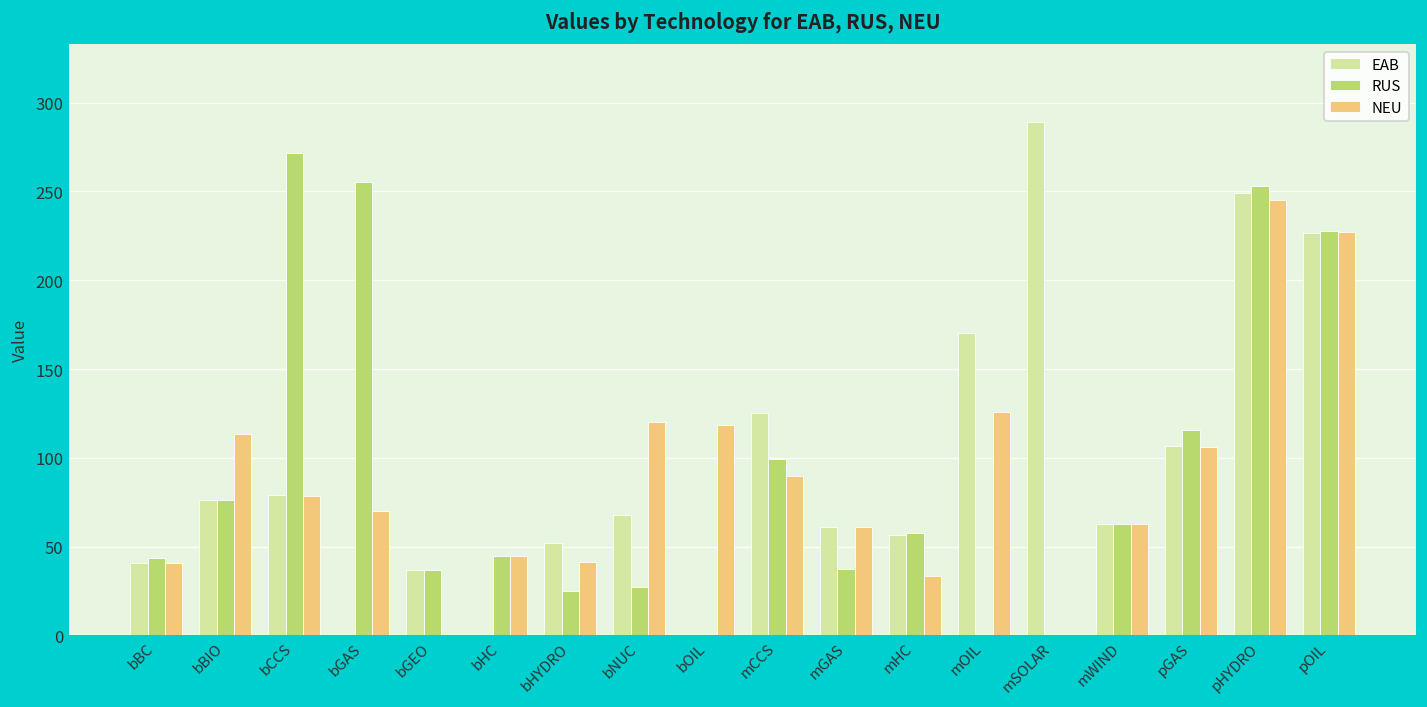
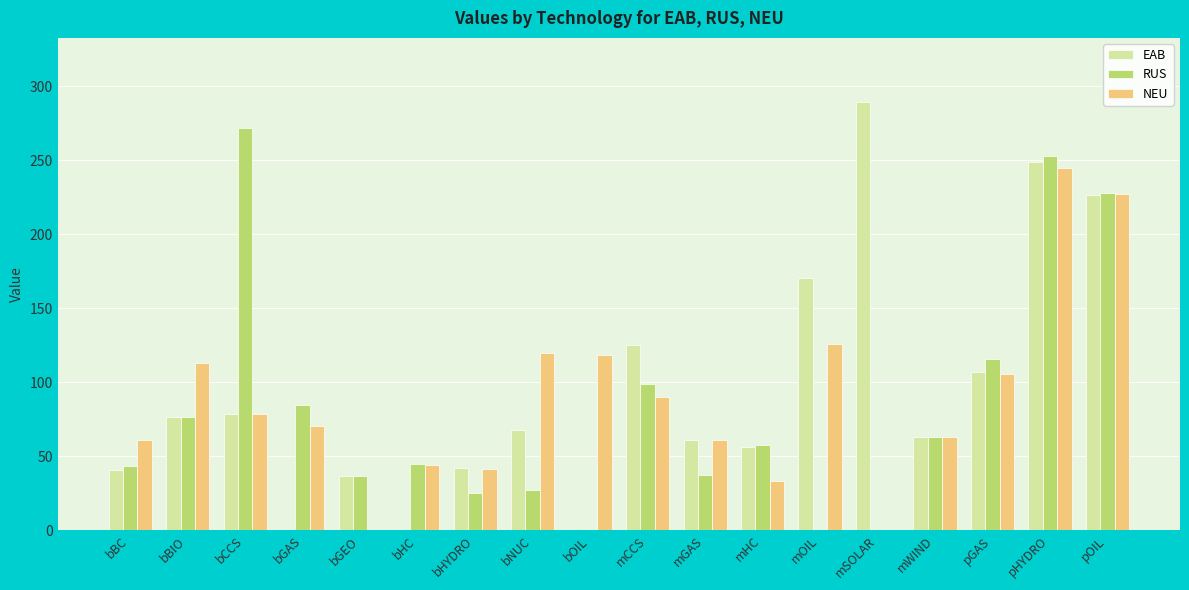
NEU, bBC: 41 -> 61
RUS, bGAS: 255 -> 84
EAB, bHYDRO: 52 -> 42
